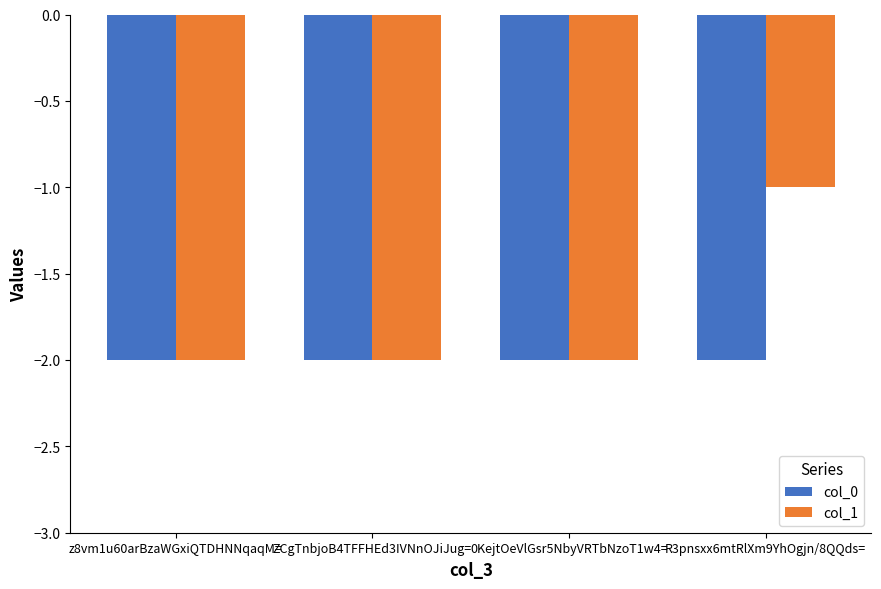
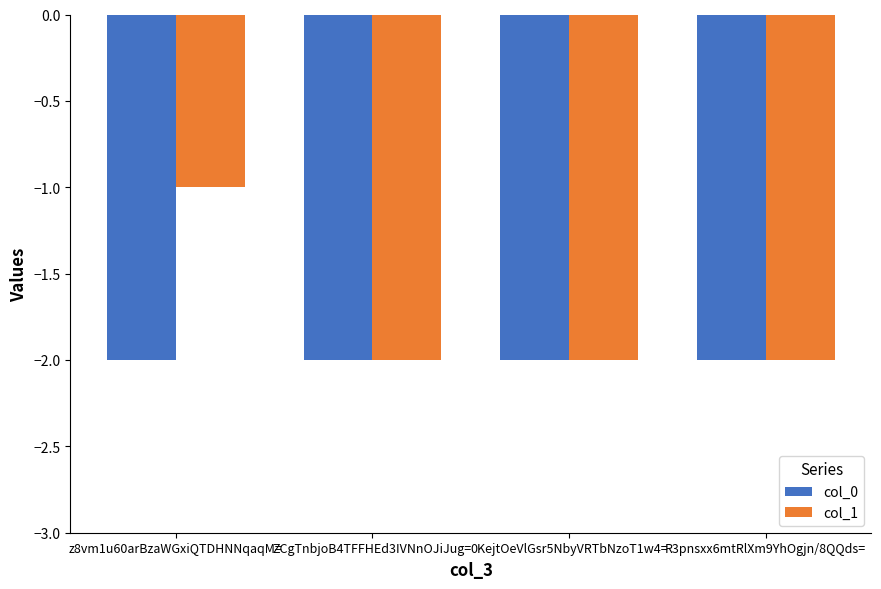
col_1, z8vm1u60arBzaWGxiQTDHNNqaqM=: -2 -> -1
col_1, R3pnsxx6mtRlXm9YhOgjn/8QQds=: -1 -> -2
